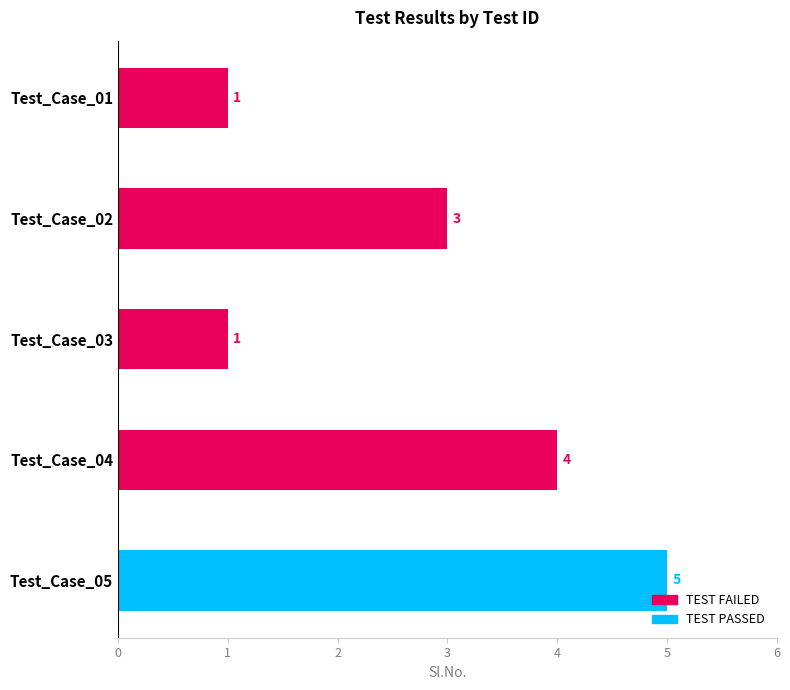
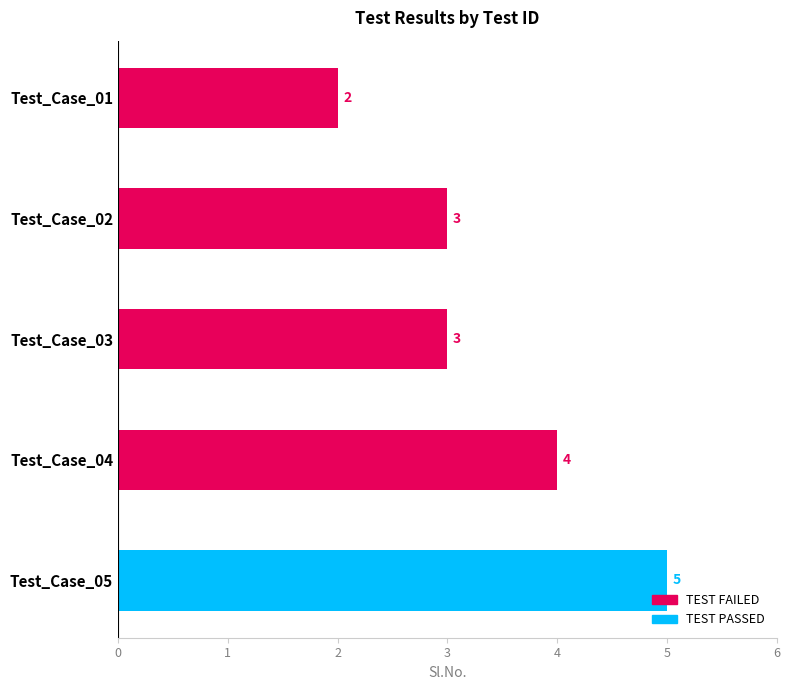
Test_Case_01: 1 -> 2
Test_Case_03: 1 -> 3
